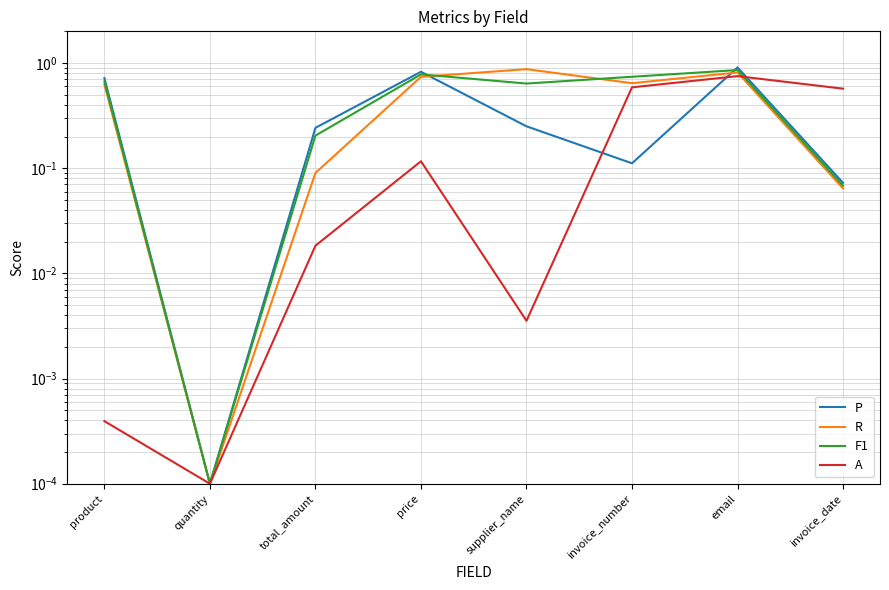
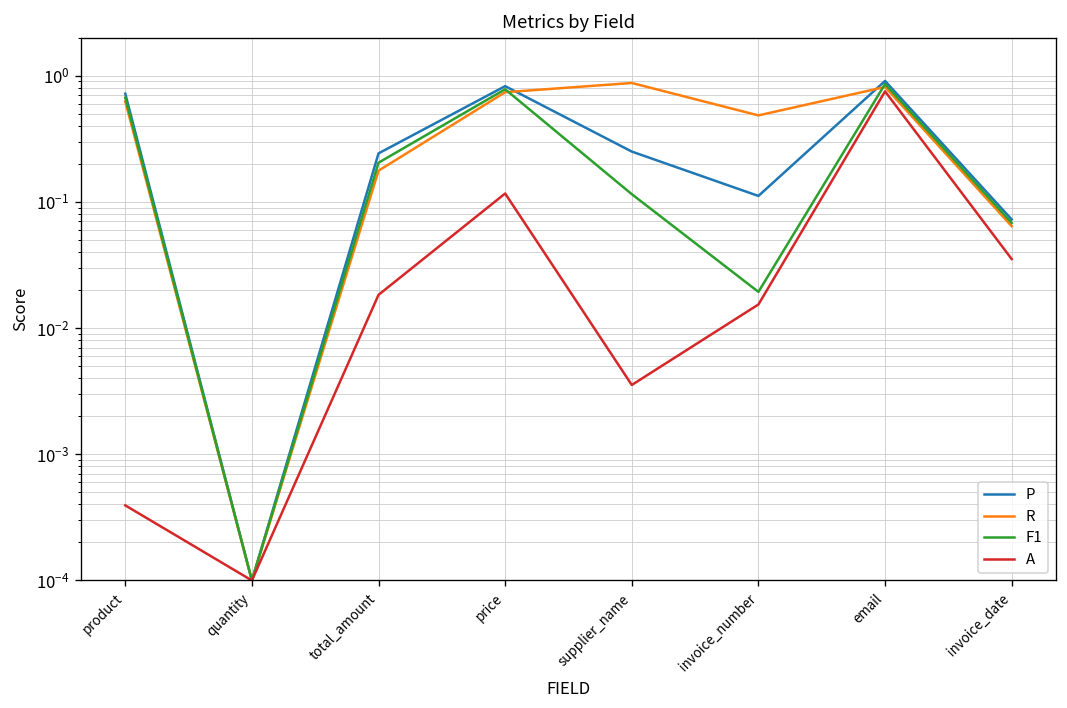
R, total_amount: 0.09 -> 0.18
F1, supplier_name: 0.6 -> 0.11
R, invoice_number: 0.6 -> 0.5
F1, invoice_number: 0.7 -> 0.019
A, invoice_number: 0.6 -> 0.015
A, invoice_date: 0.6 -> 0.035
